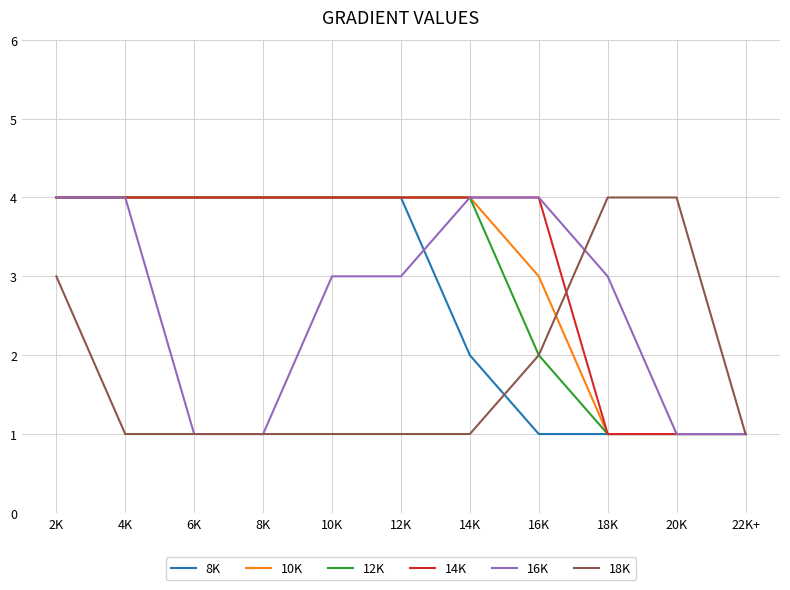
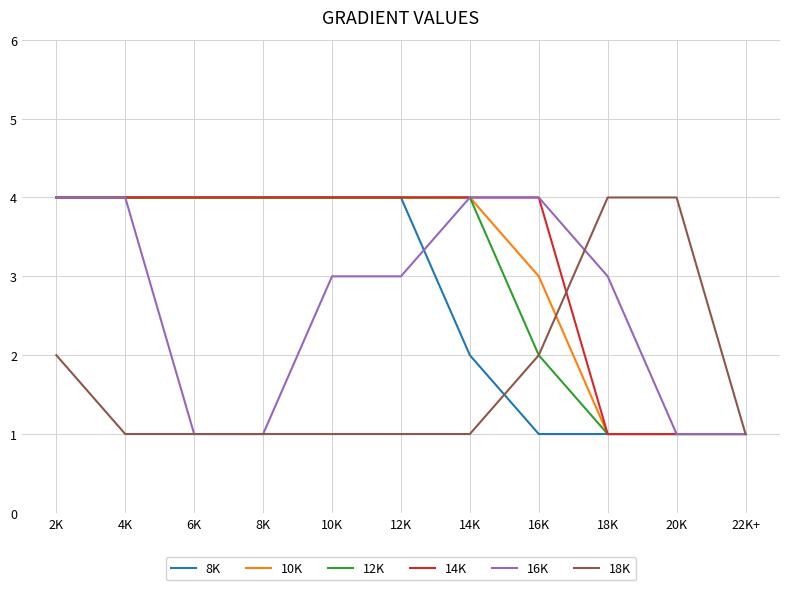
18K, 2K: 3 -> 2
